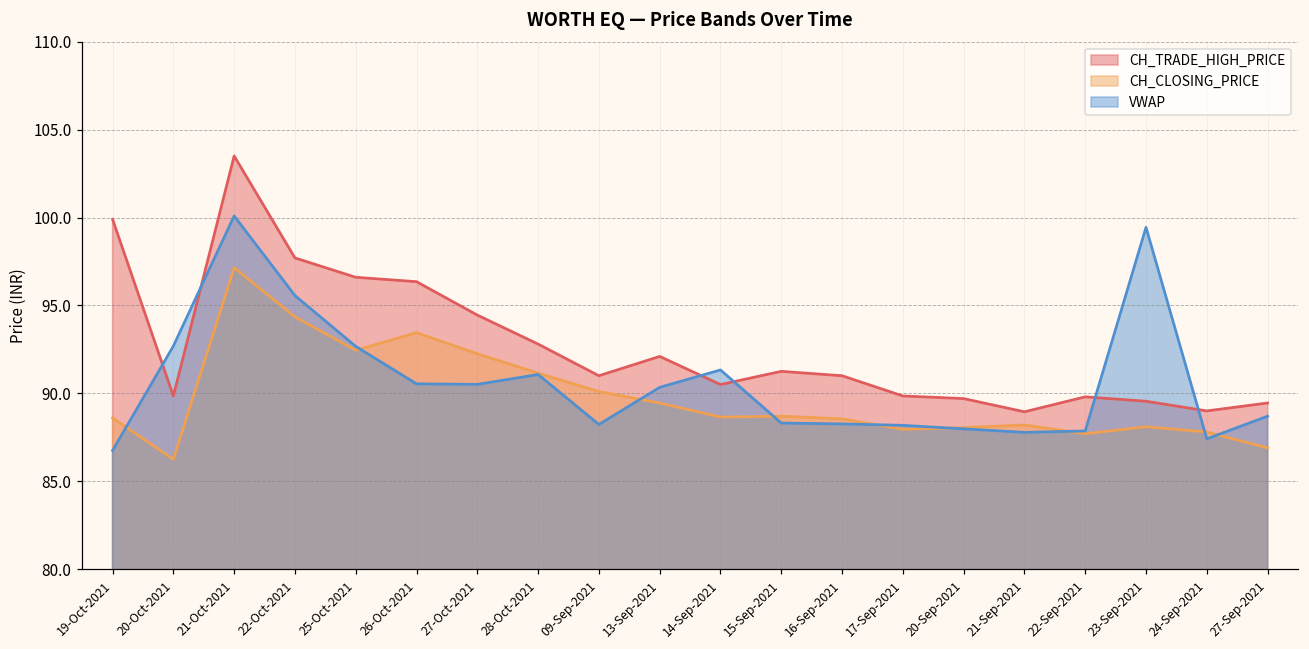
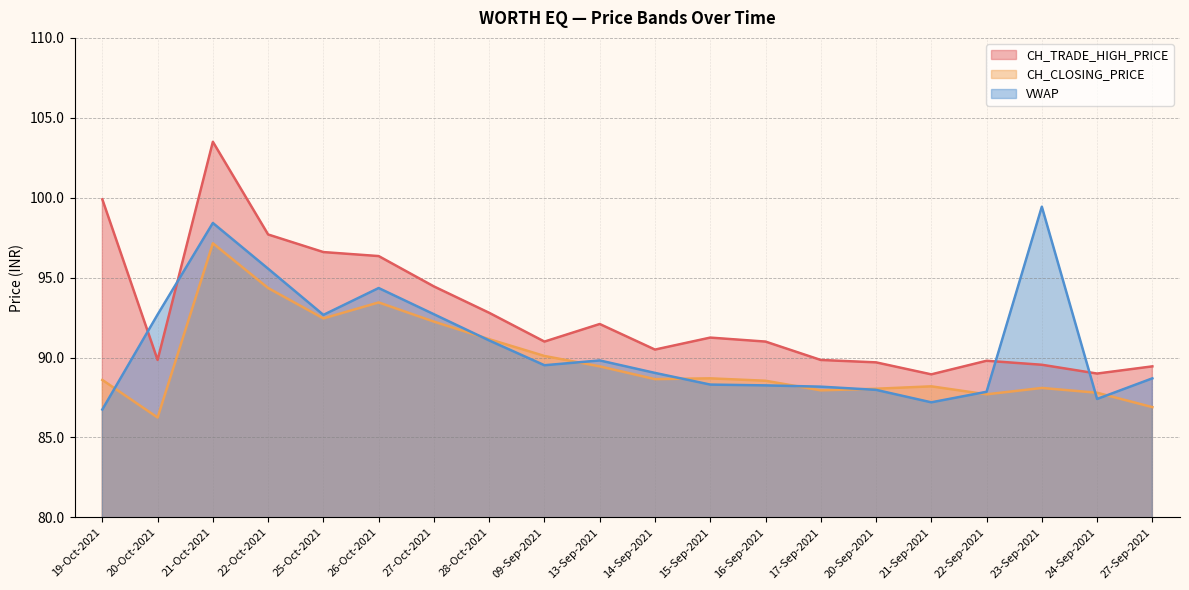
VWAP, 21-Oct-2021: 100.1 -> 98.4
VWAP, 26-Oct-2021: 90.5 -> 94.4
VWAP, 27-Oct-2021: 90.5 -> 92.7
VWAP, 09-Sep-2021: 88.2 -> 89.5
VWAP, 13-Sep-2021: 90.3 -> 89.8
VWAP, 14-Sep-2021: 91.3 -> 89.0
VWAP, 21-Sep-2021: 87.8 -> 87.2
